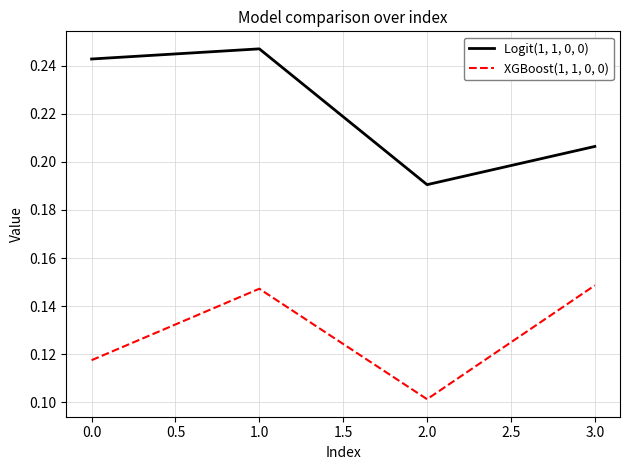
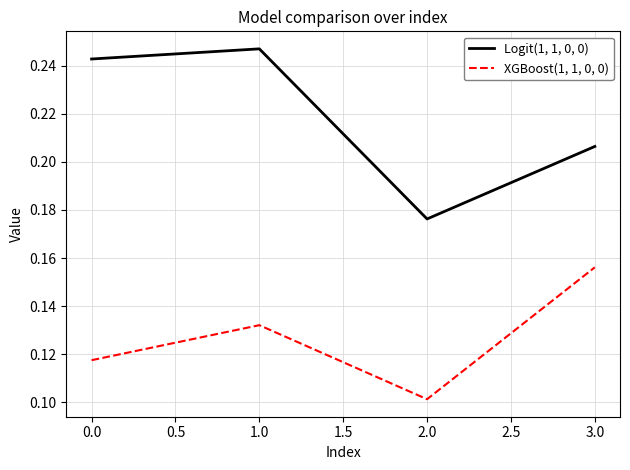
XGBoost(1, 1, 0, 0), 1.0: 0.147 -> 0.132
Logit(1, 1, 0, 0), 2.0: 0.190 -> 0.176
XGBoost(1, 1, 0, 0), 3.0: 0.149 -> 0.156
